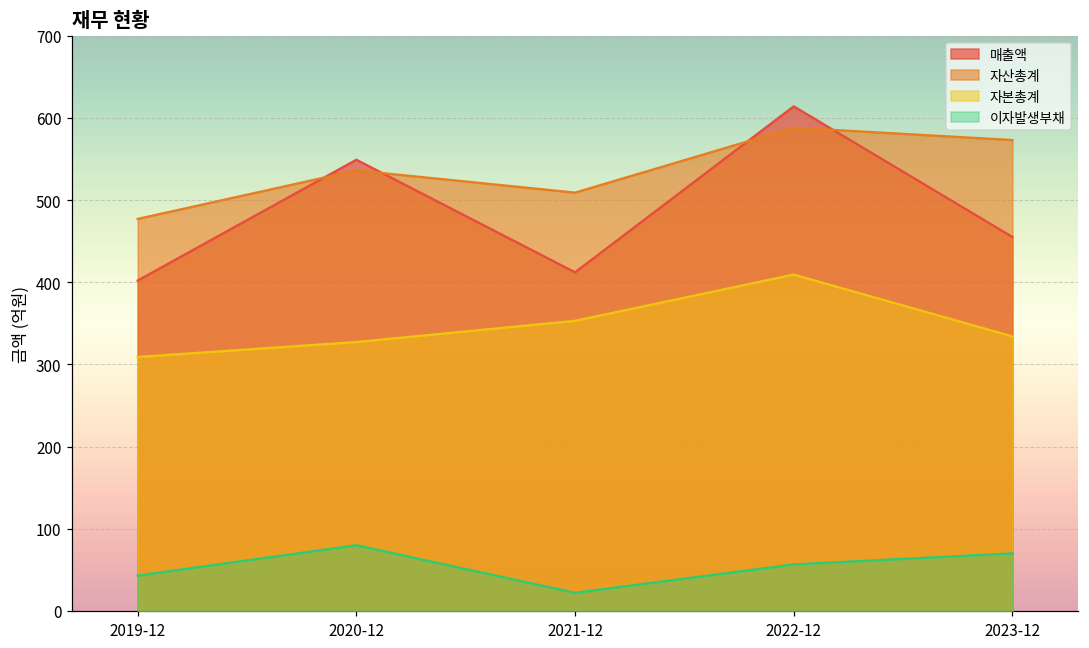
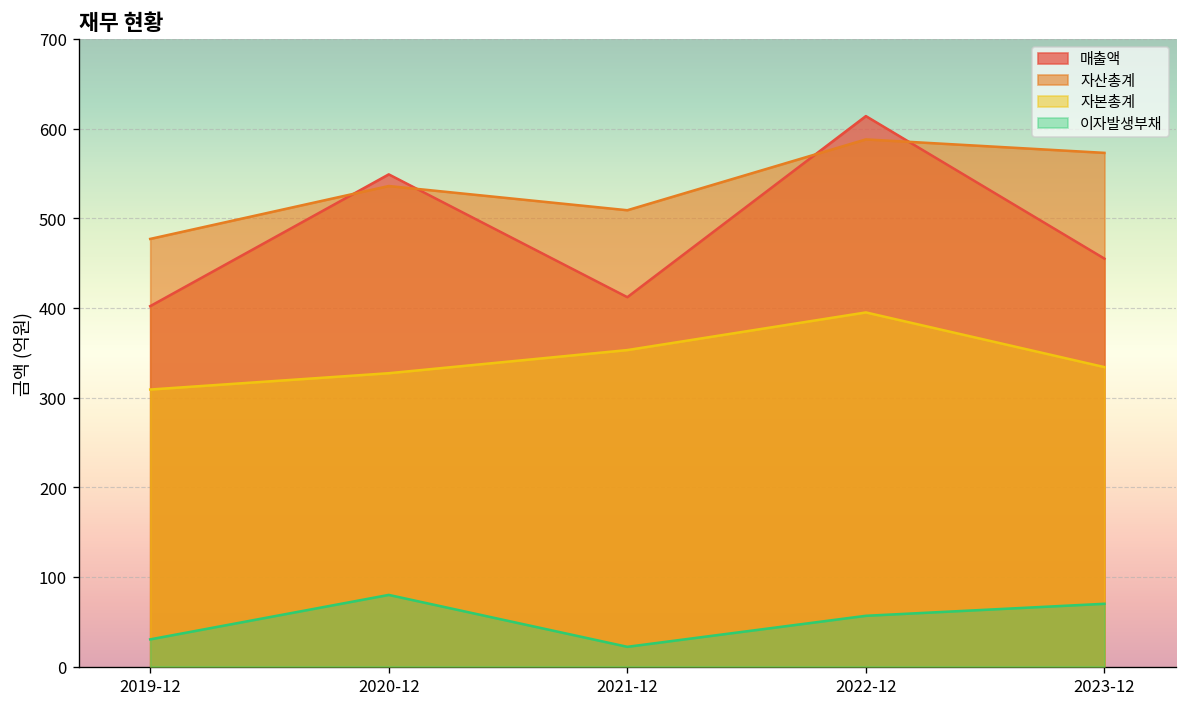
이자발생부채, 2019-12: 40 -> 30
자본총계, 2022-12: 410 -> 400
